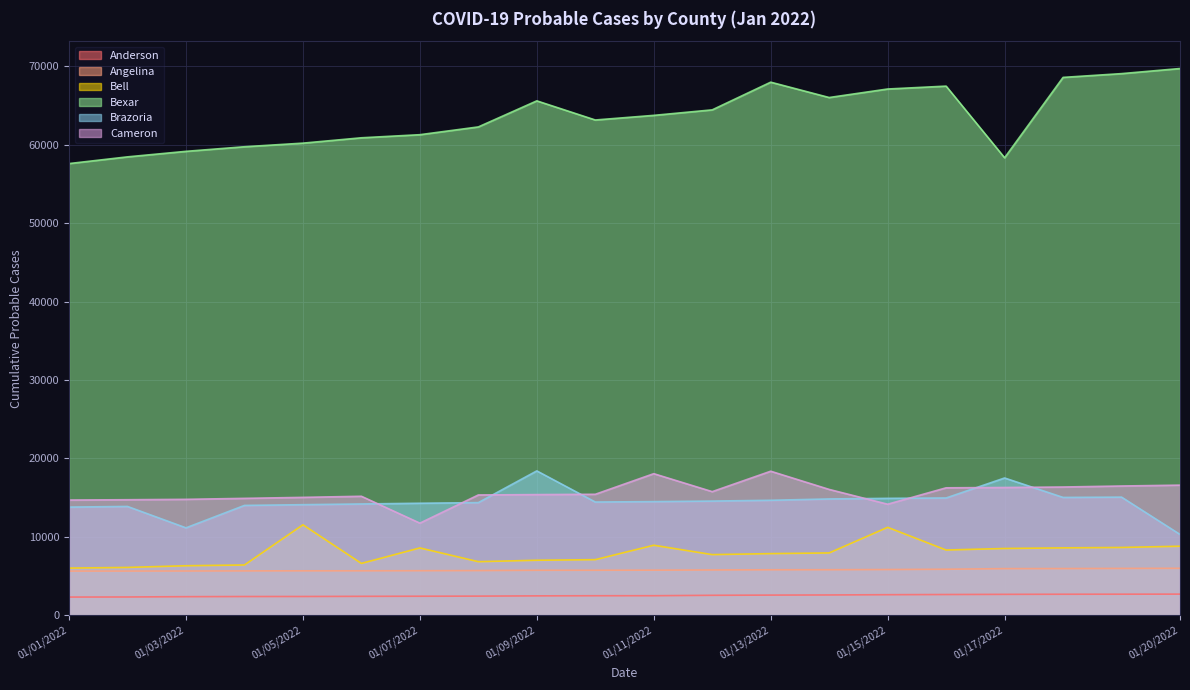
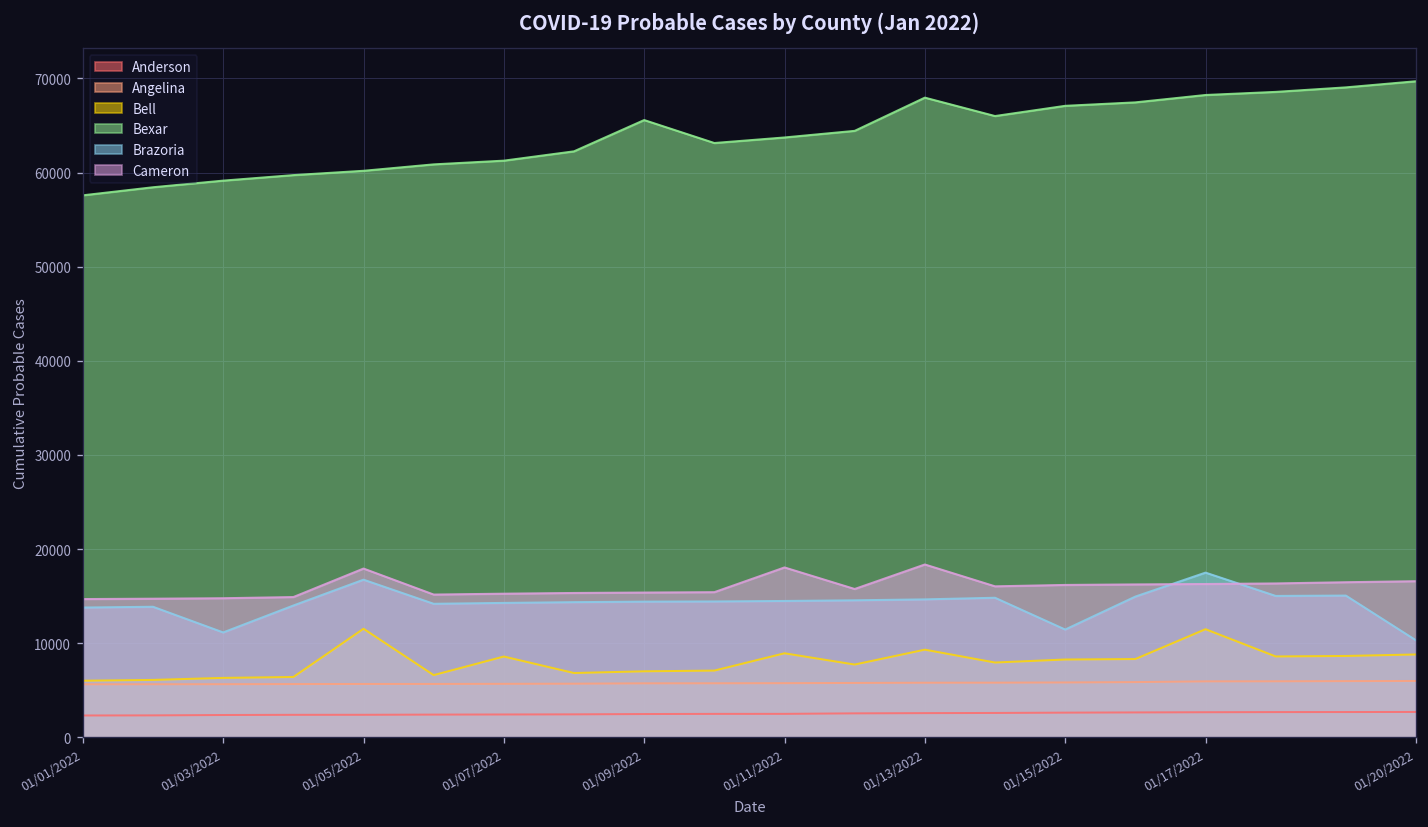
Brazoria, 01/05/2022: 14000 -> 17000
Cameron, 01/05/2022: 15000 -> 18000
Cameron, 01/07/2022: 12000 -> 15000
Brazoria, 01/09/2022: 18000 -> 14000
Bell, 01/13/2022: 8000 -> 9000
Bell, 01/15/2022: 11000 -> 8000
Brazoria, 01/15/2022: 15000 -> 11000
Cameron, 01/15/2022: 14000 -> 16000
Bell, 01/17/2022: 9000 -> 11000
Bexar, 01/17/2022: 58000 -> 68000
